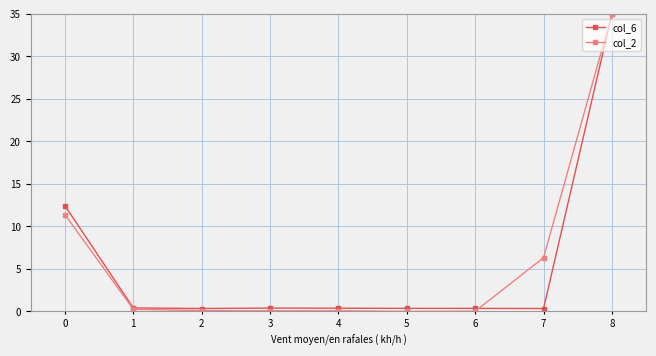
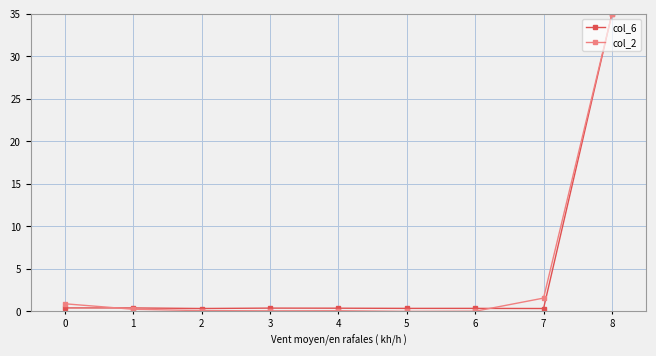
col_6, 0: 12 -> 0
col_2, 0: 11 -> 1
col_2, 7: 6 -> 2
